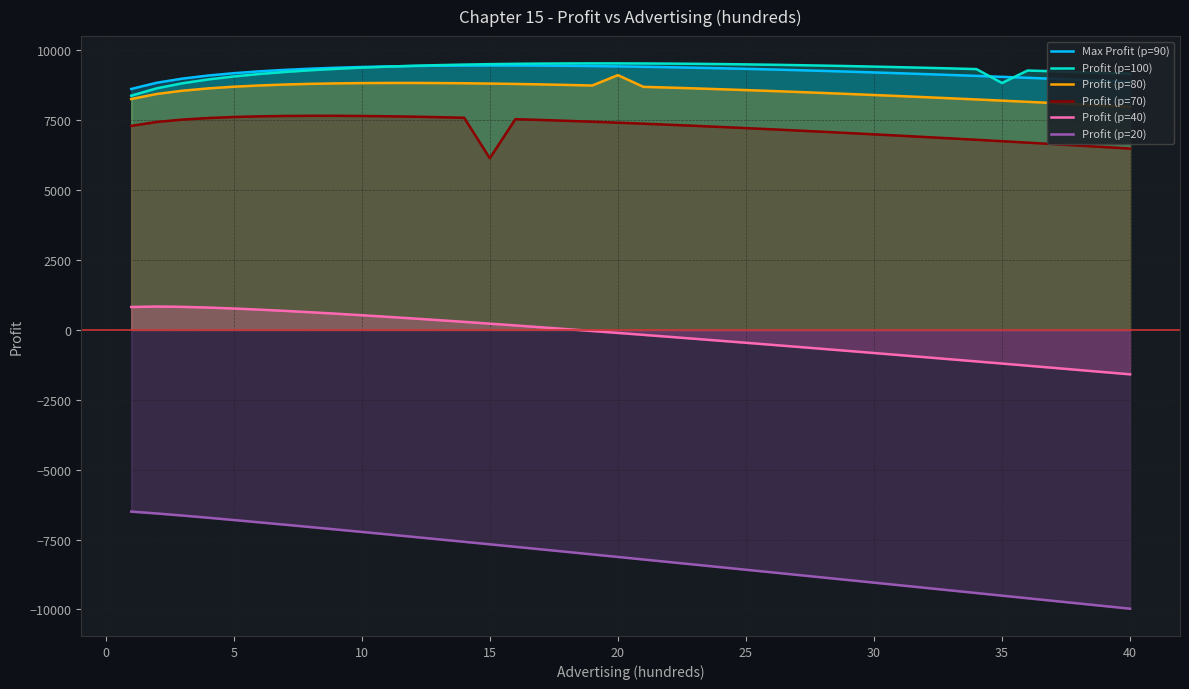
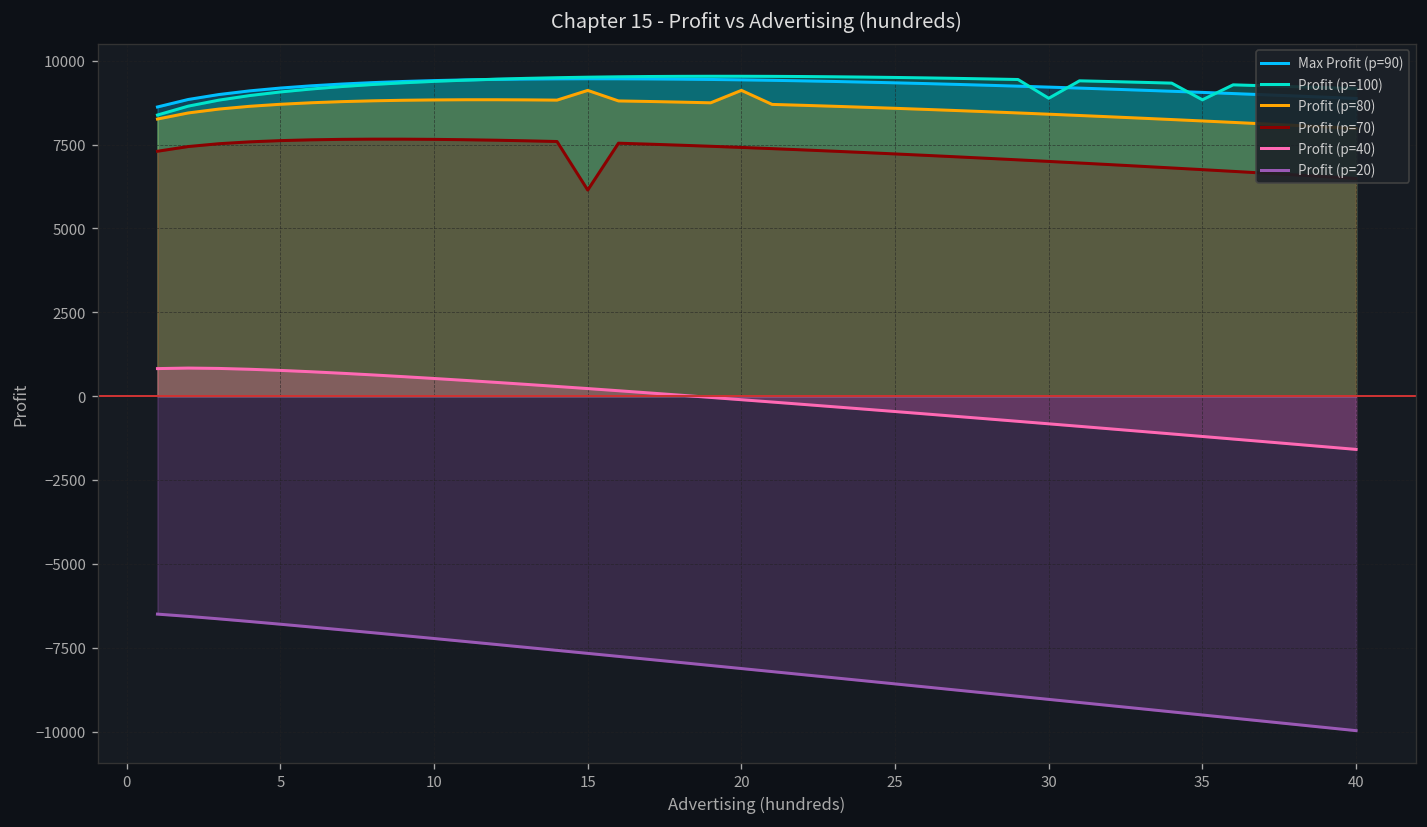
Profit (p=80), 15: 8800 -> 9100
Profit (p=100), 30: 9400 -> 8900
